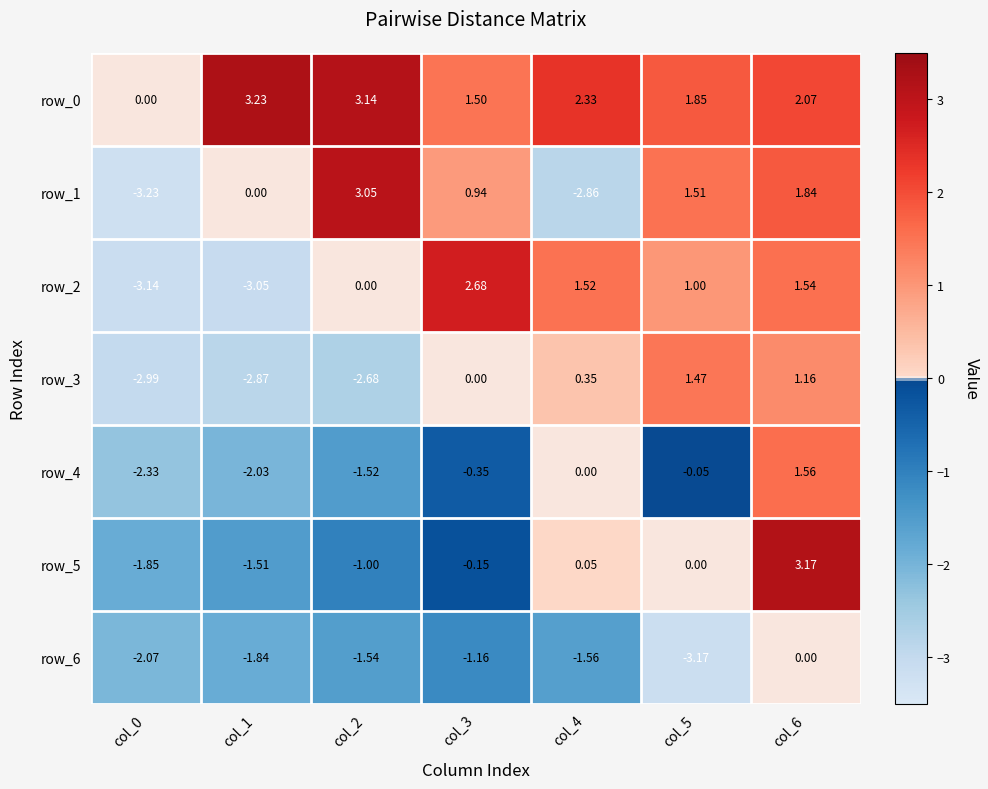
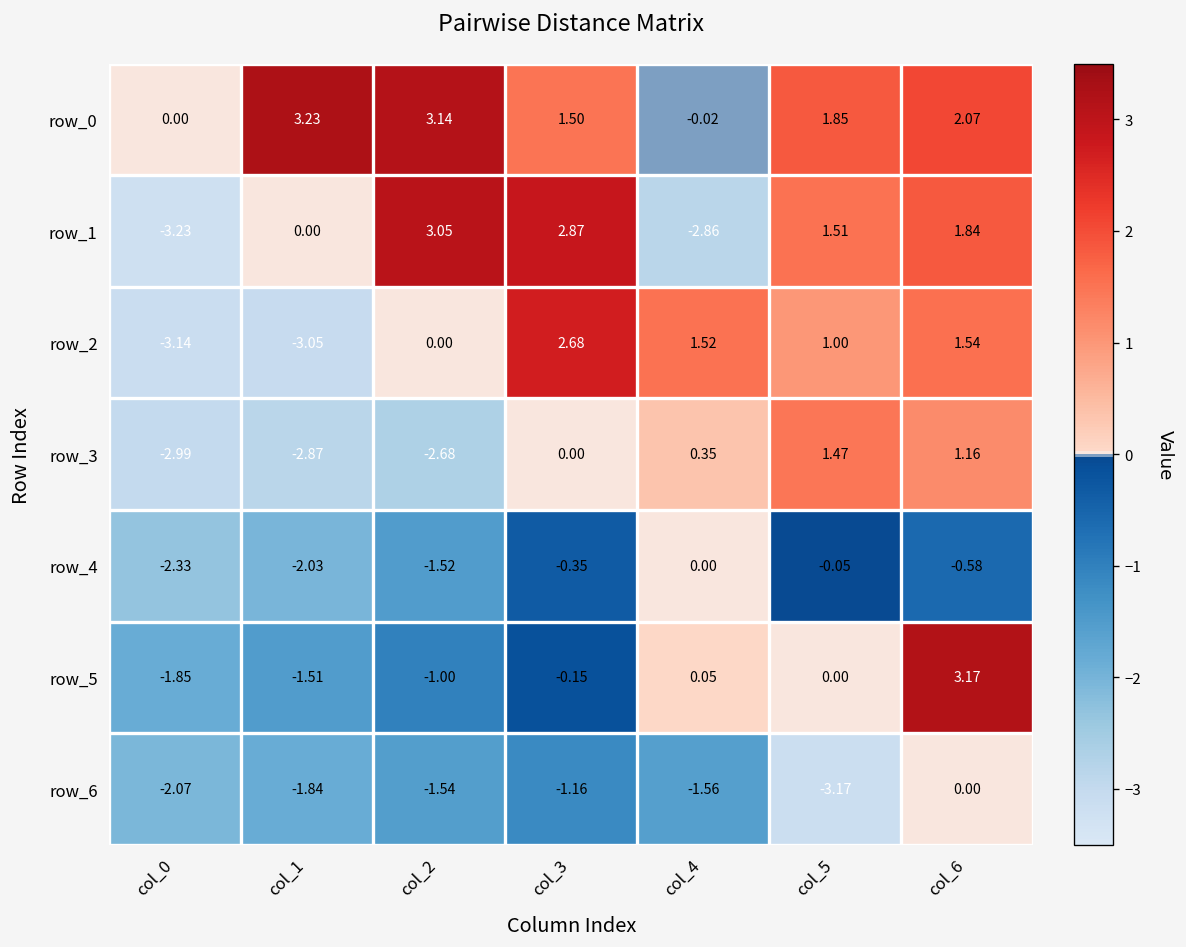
row_0, col_4: 2.33 -> -0.02
row_1, col_3: 0.94 -> 2.87
row_4, col_6: 1.56 -> -0.58
